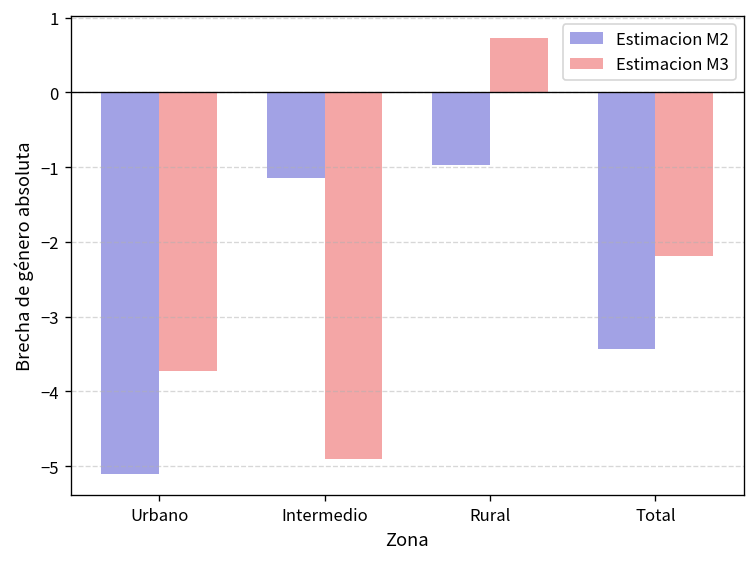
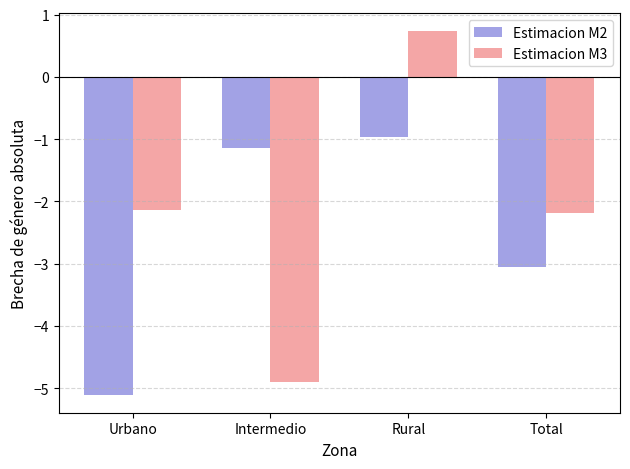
Estimacion M3, Urbano: -3.7 -> -2.1
Estimacion M2, Total: -3.4 -> -3.1
